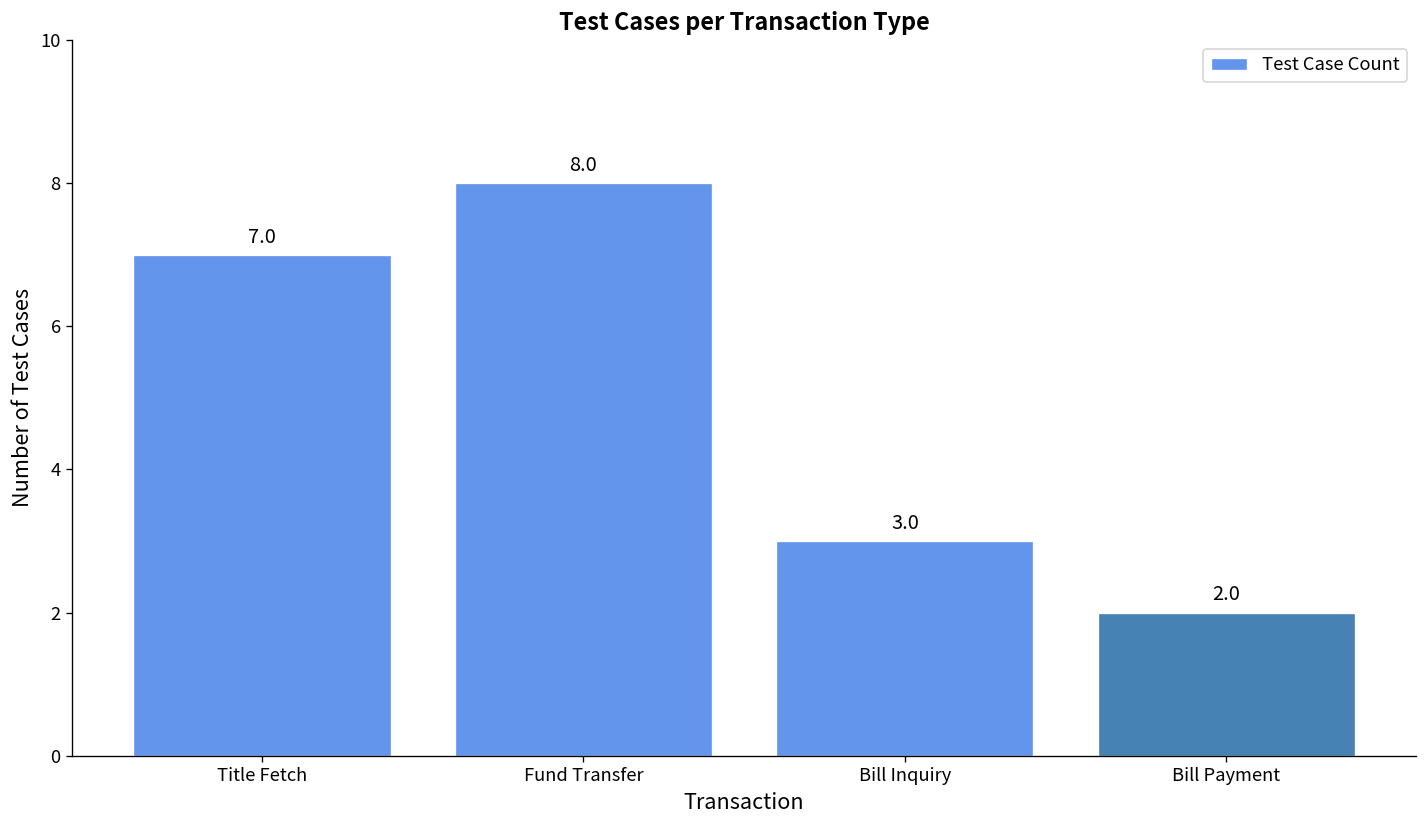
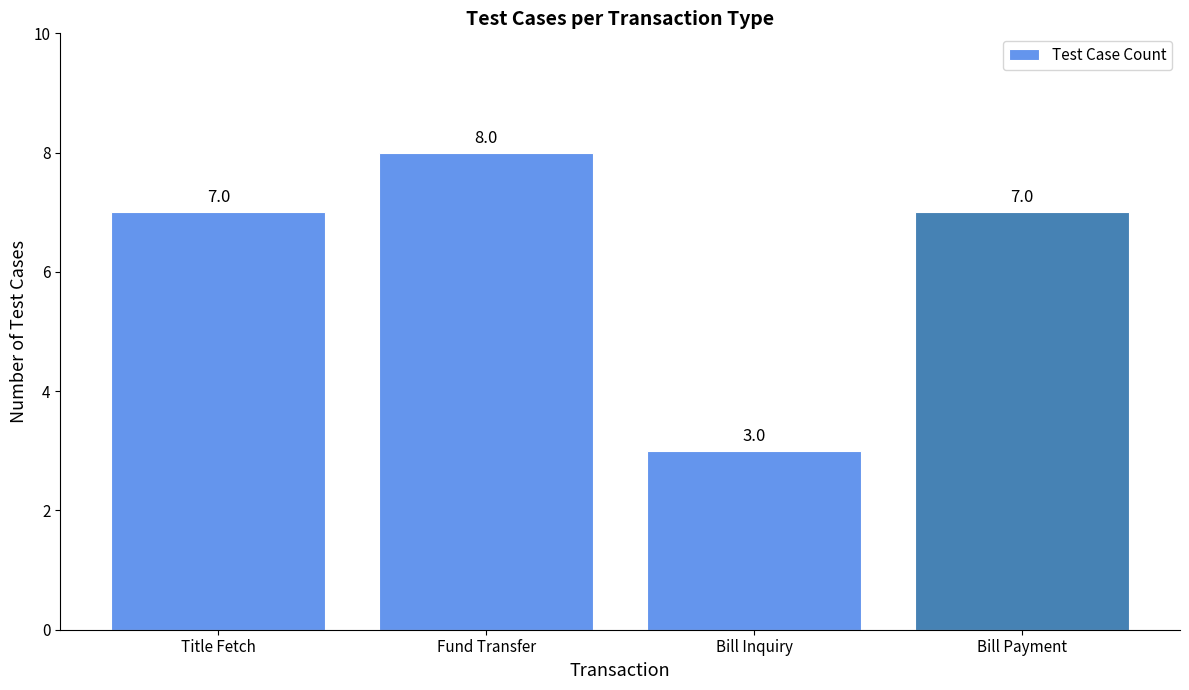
Bill Payment: 2.0 -> 7.0
